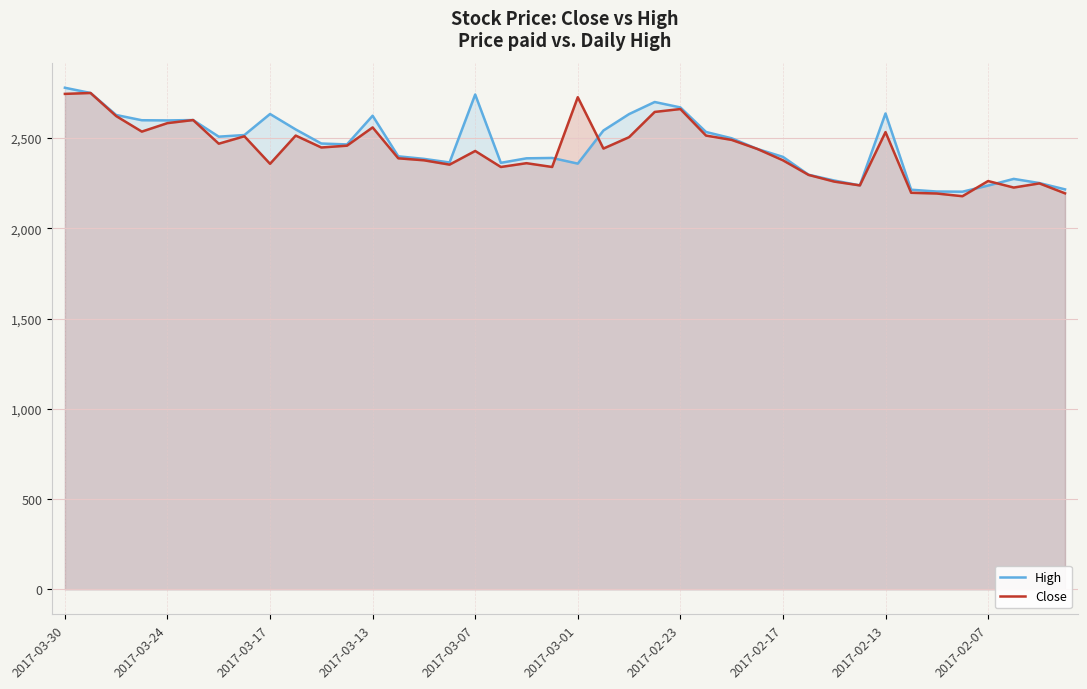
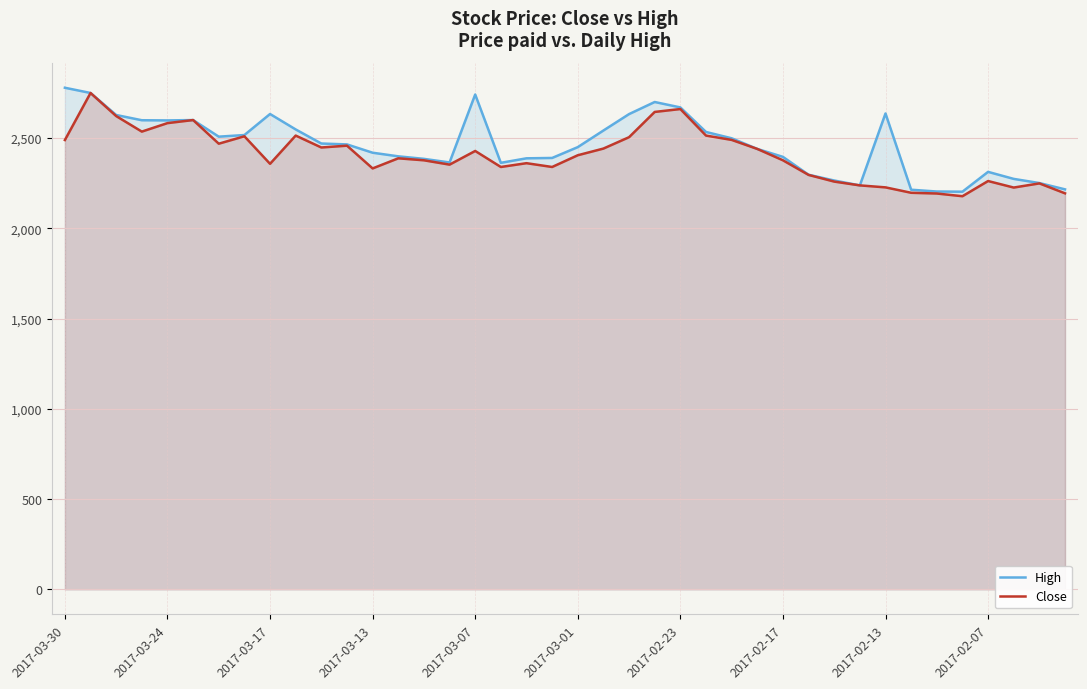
Close, 2017-03-30: 2,750 -> 2,490
High, 2017-03-13: 2,620 -> 2,420
Close, 2017-03-13: 2,560 -> 2,330
High, 2017-03-01: 2,360 -> 2,450
Close, 2017-03-01: 2,730 -> 2,410
Close, 2017-02-13: 2,530 -> 2,230
High, 2017-02-07: 2,240 -> 2,310
